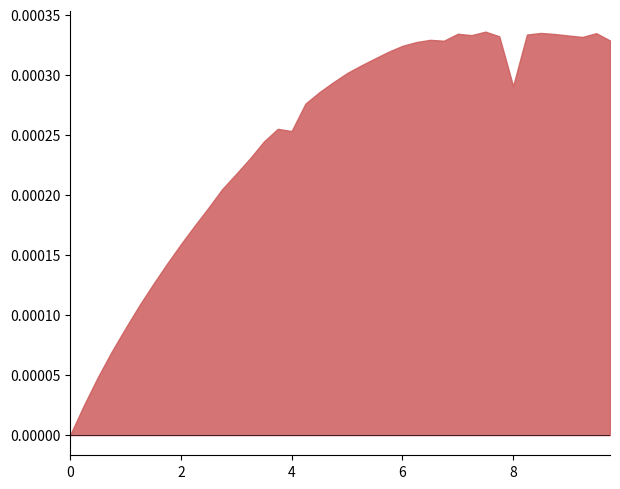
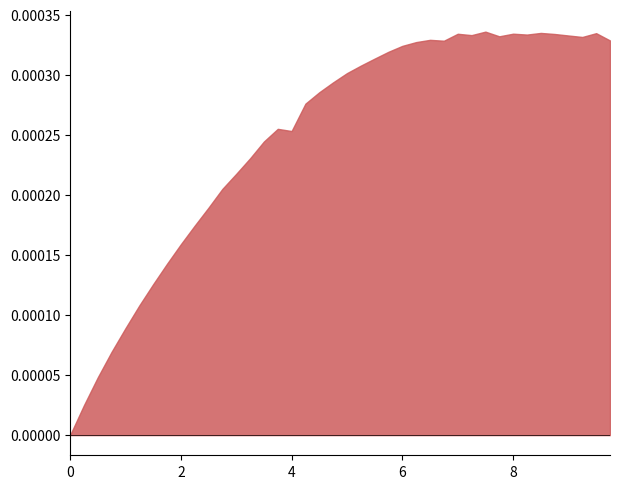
8: 0.000291 -> 0.000334
